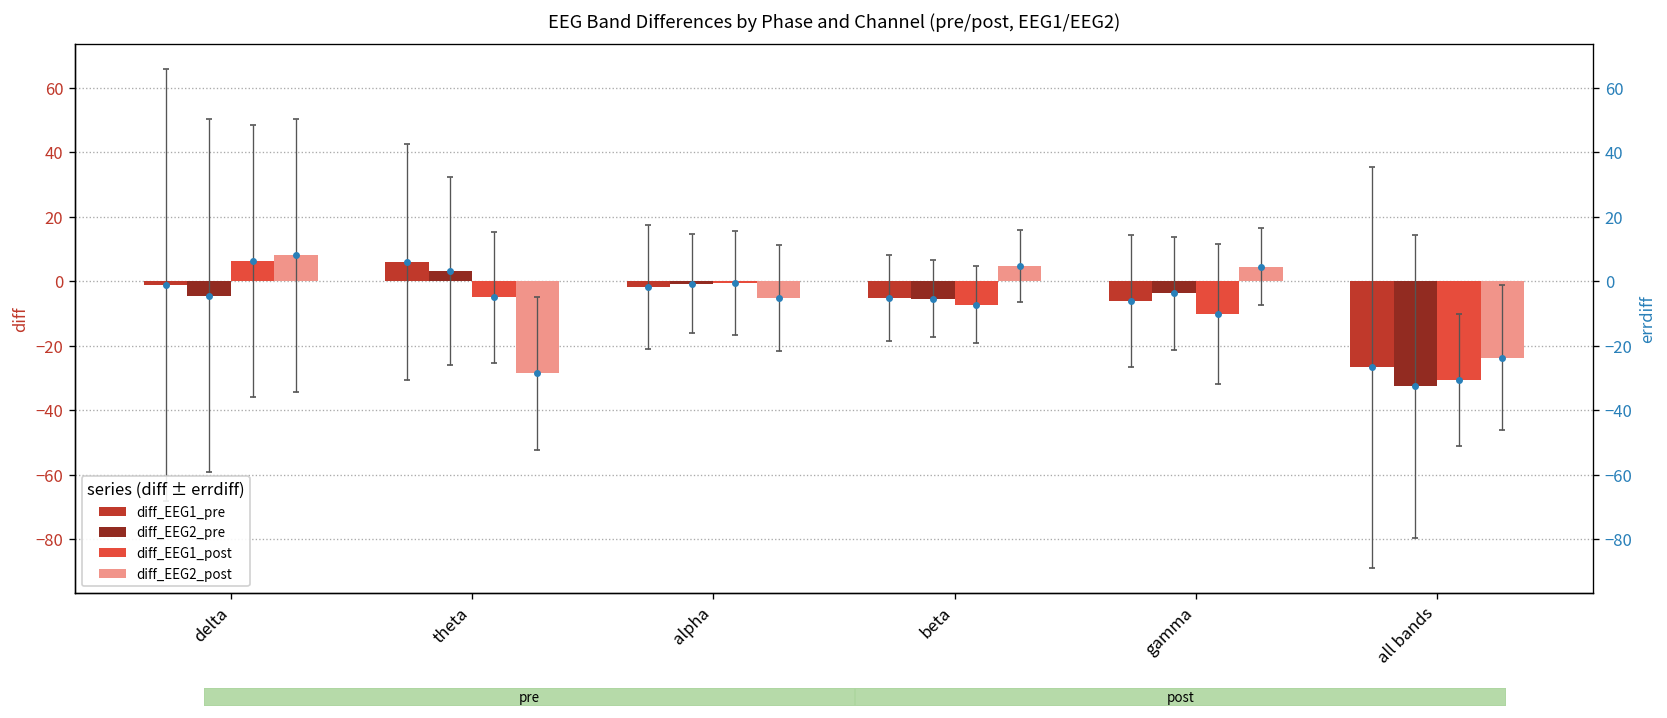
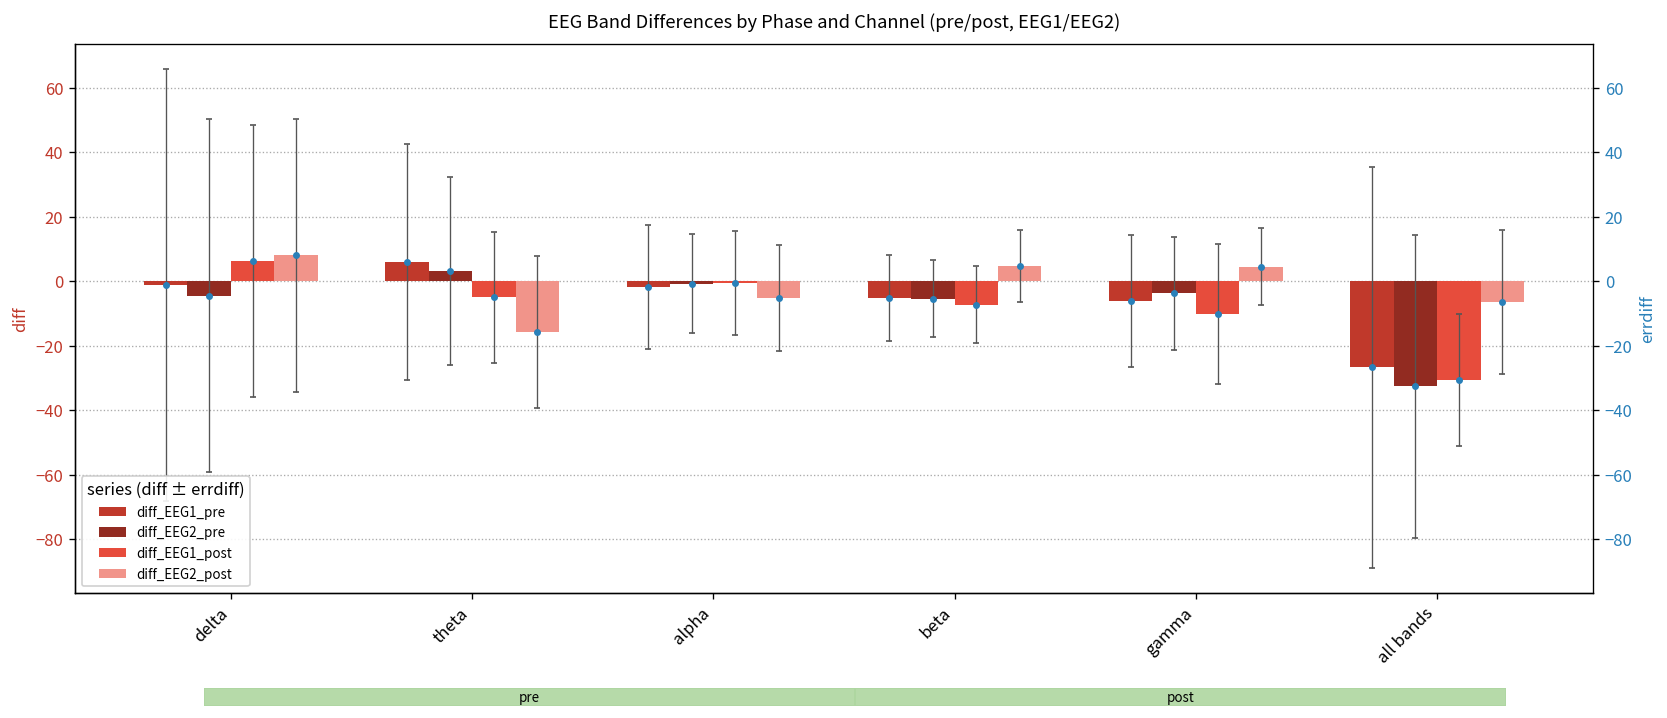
diff_EEG2_post, theta: -29 -> -16
diff_EEG2_post, all bands: -24 -> -6
